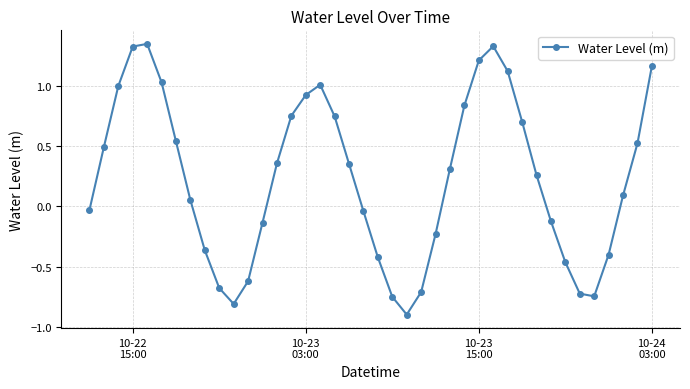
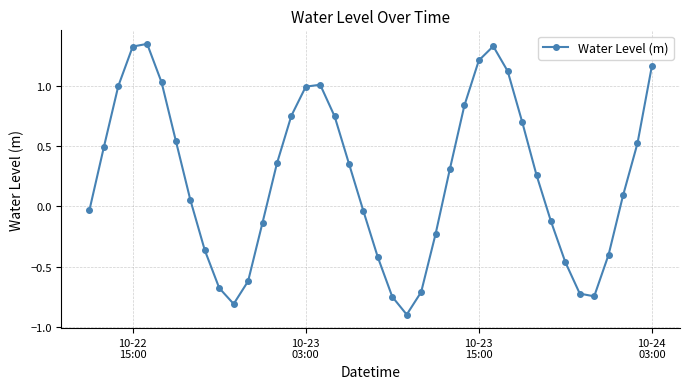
10-23 03:00: 0.92 -> 0.99
